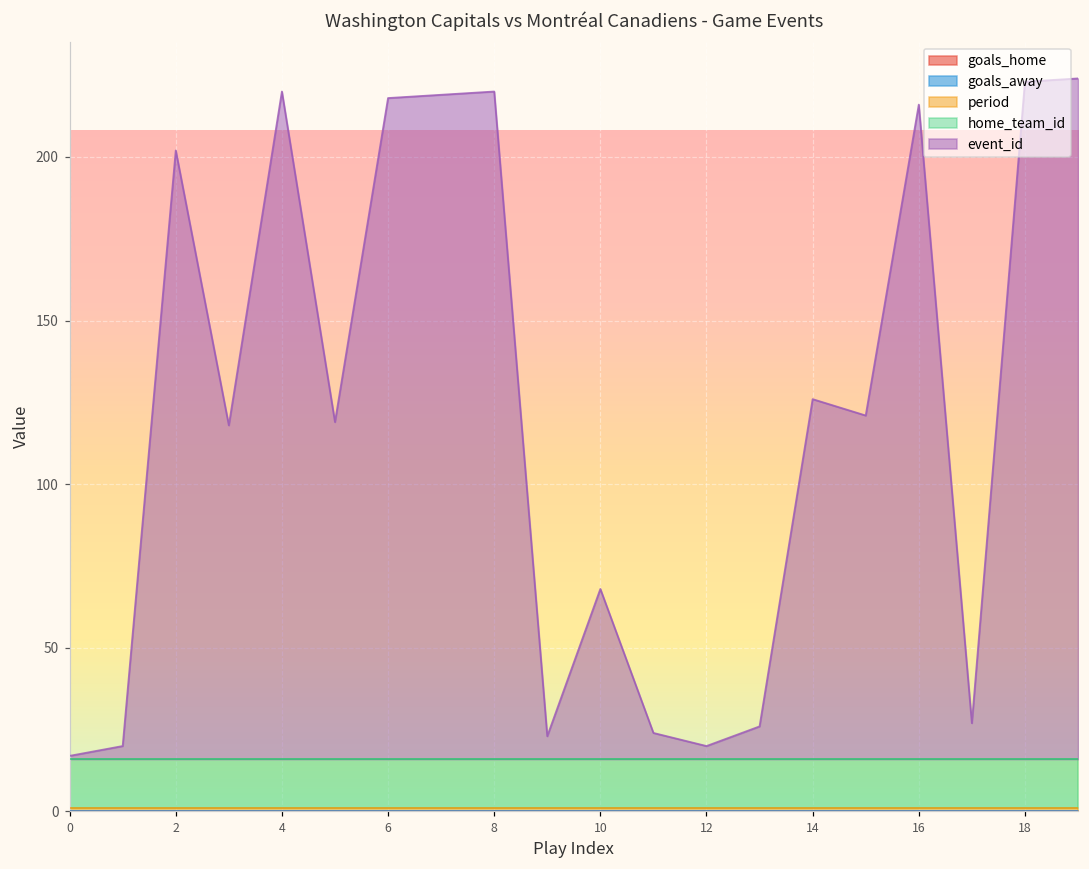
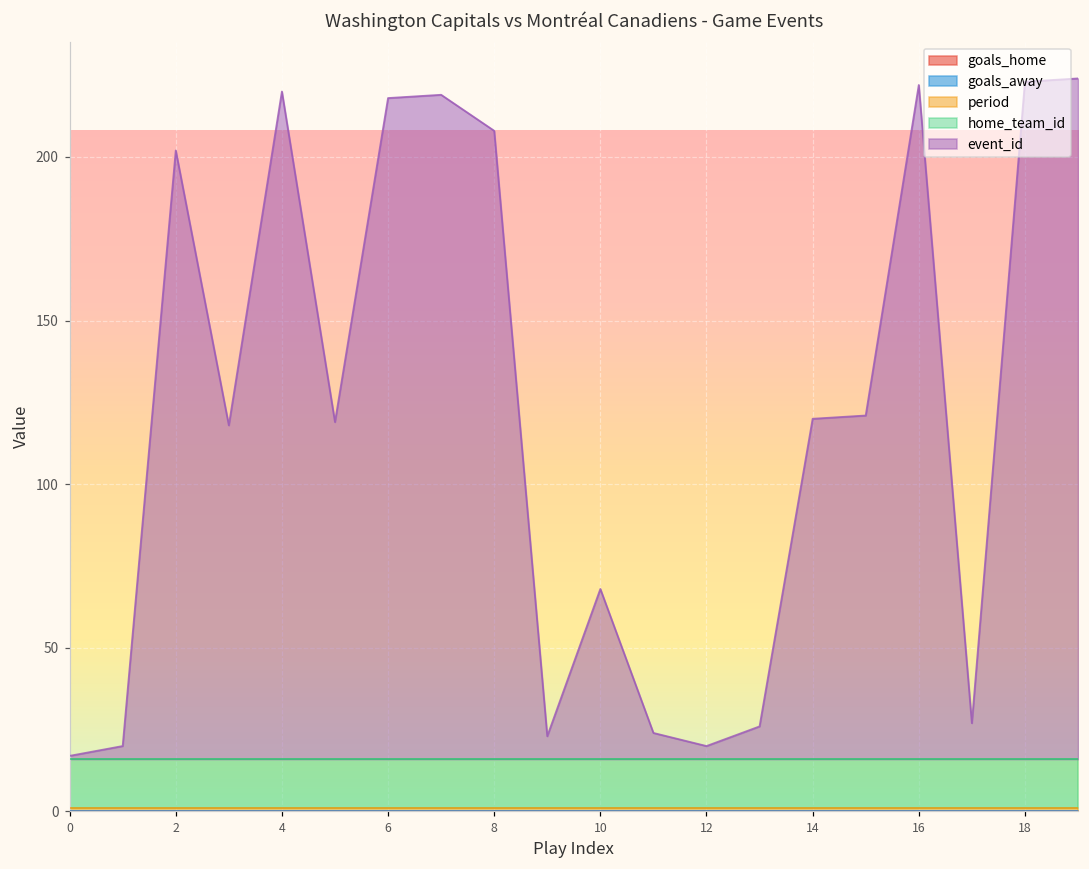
event_id, 8: 220 -> 208
event_id, 14: 126 -> 120
event_id, 16: 216 -> 222
